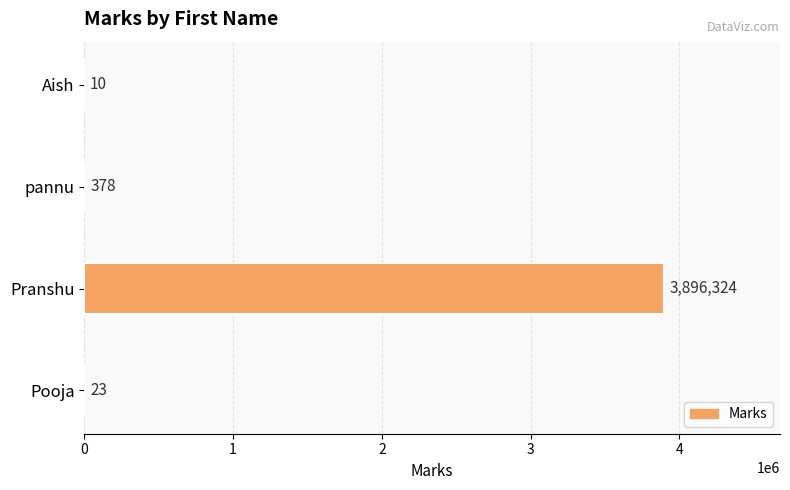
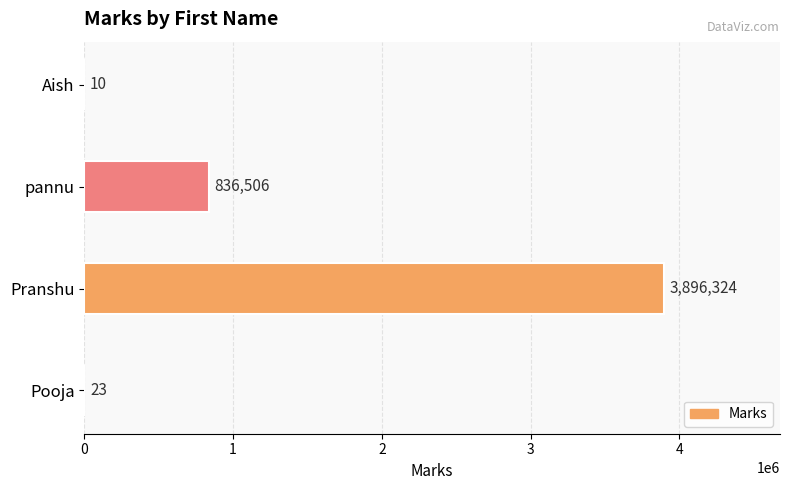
pannu: 378 -> 836,506
